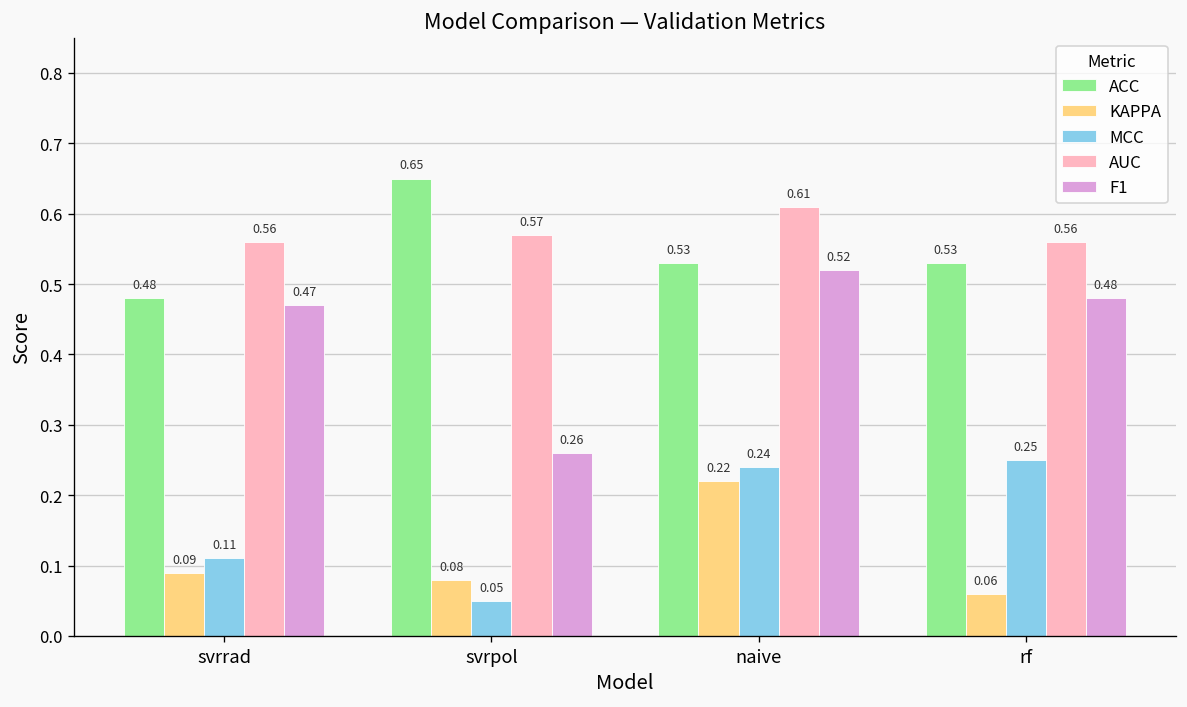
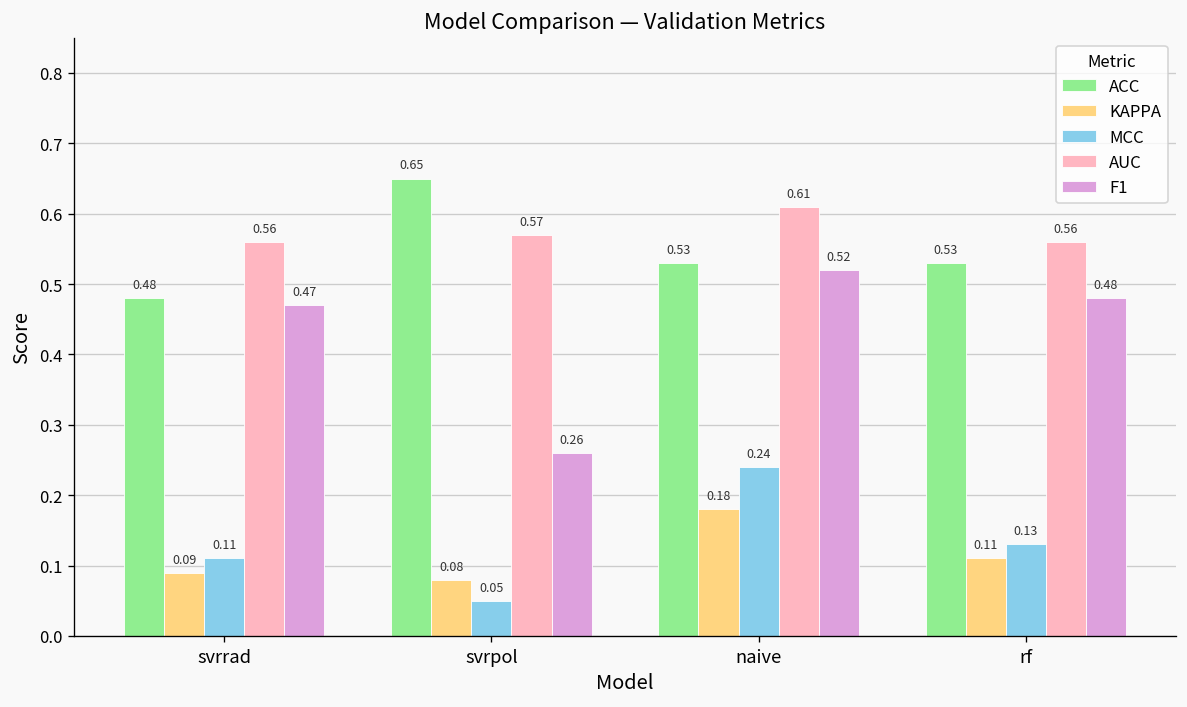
KAPPA, naive: 0.22 -> 0.18
KAPPA, rf: 0.06 -> 0.11
MCC, rf: 0.25 -> 0.13
